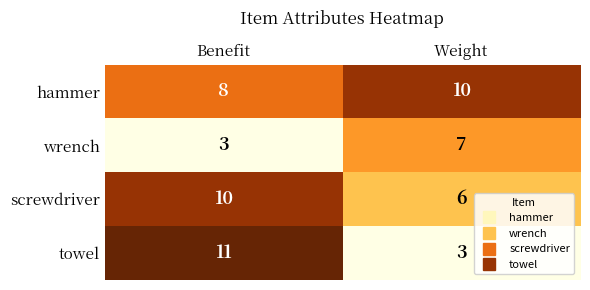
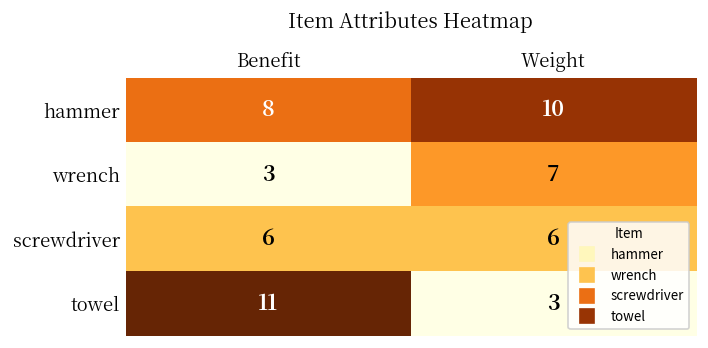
screwdriver, Benefit: 10 -> 6
